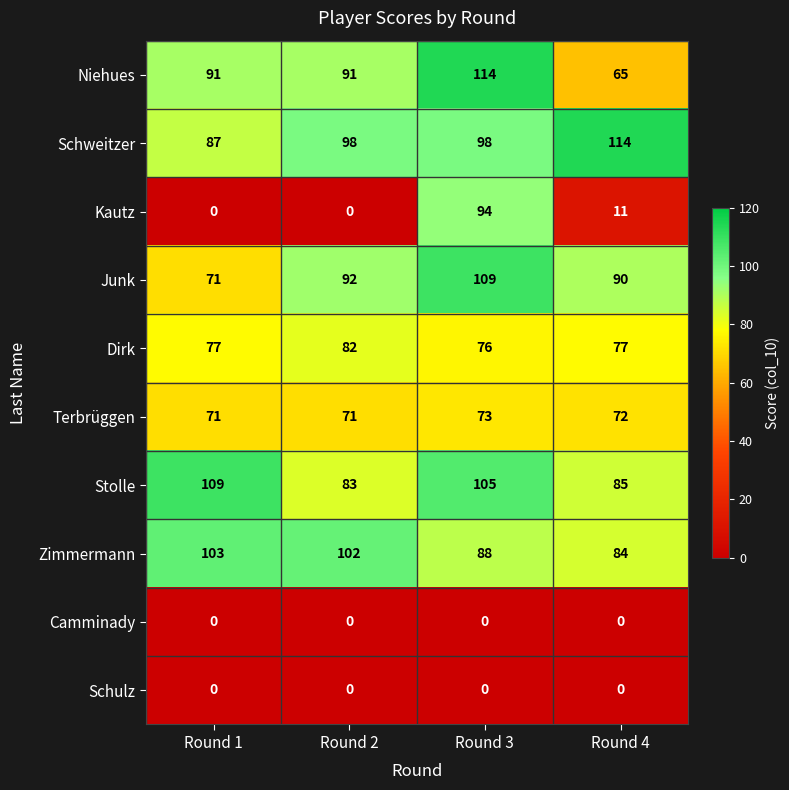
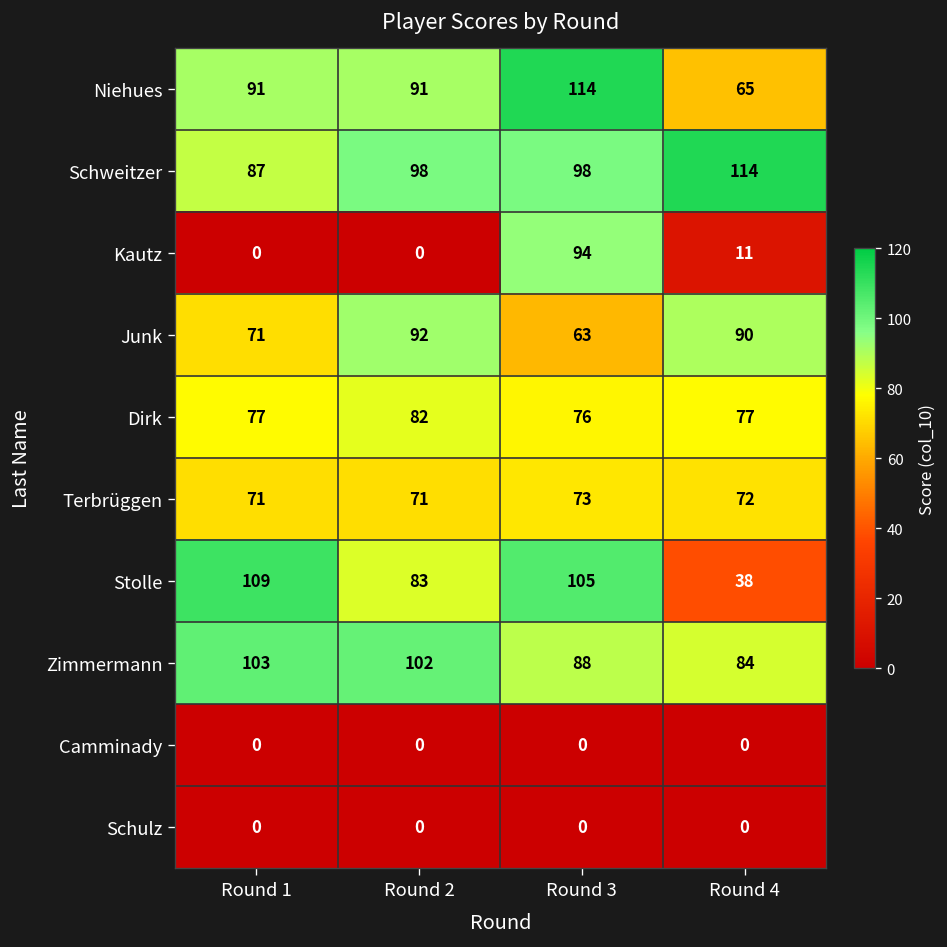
Junk, Round 3: 109 -> 63
Stolle, Round 4: 85 -> 38
